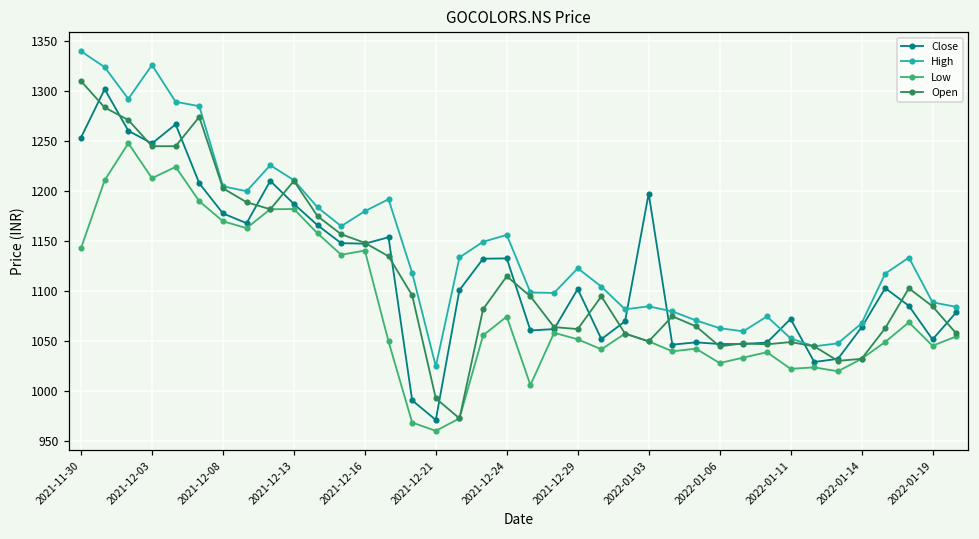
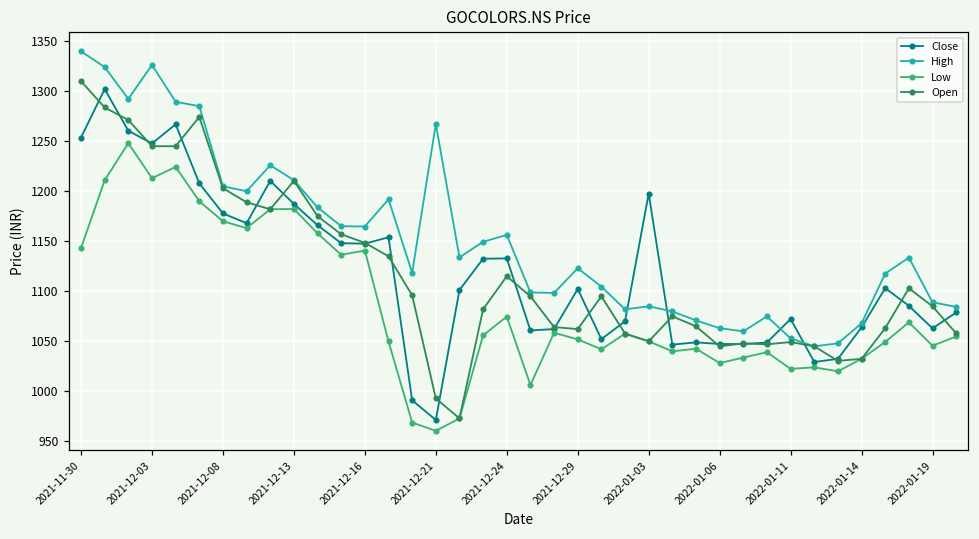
High, 2021-12-16: 1180 -> 1160
High, 2021-12-21: 1030 -> 1270
Close, 2022-01-19: 1050 -> 1060
